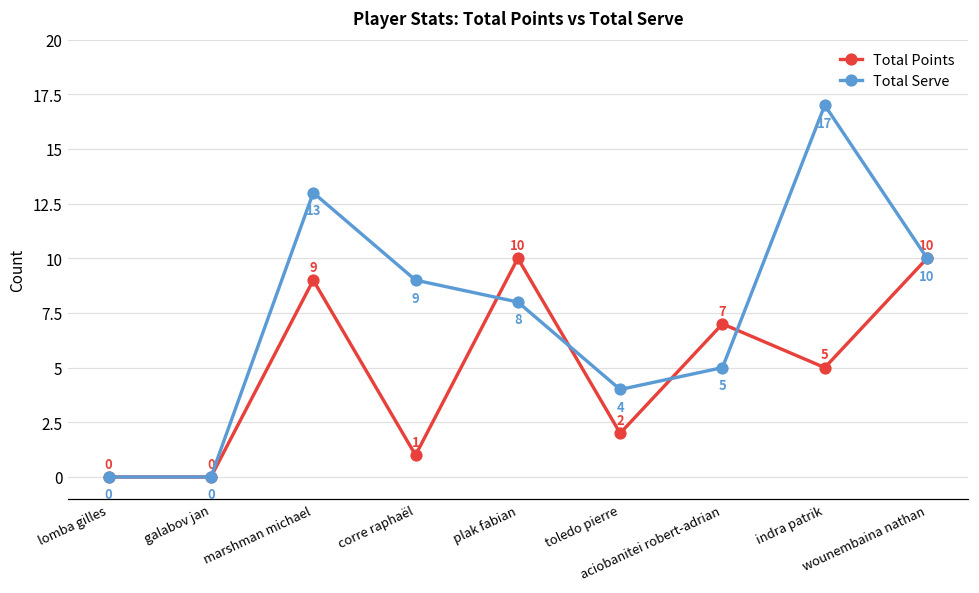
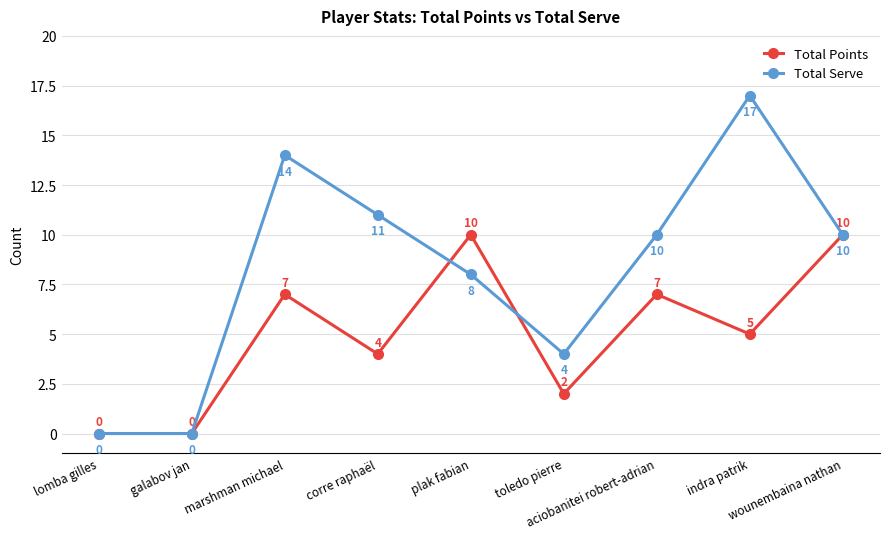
Total Points, marshman michael: 9 -> 7
Total Serve, marshman michael: 13 -> 14
Total Points, corre raphaël: 1 -> 4
Total Serve, corre raphaël: 9 -> 11
Total Serve, aciobanitei robert-adrian: 5 -> 10
